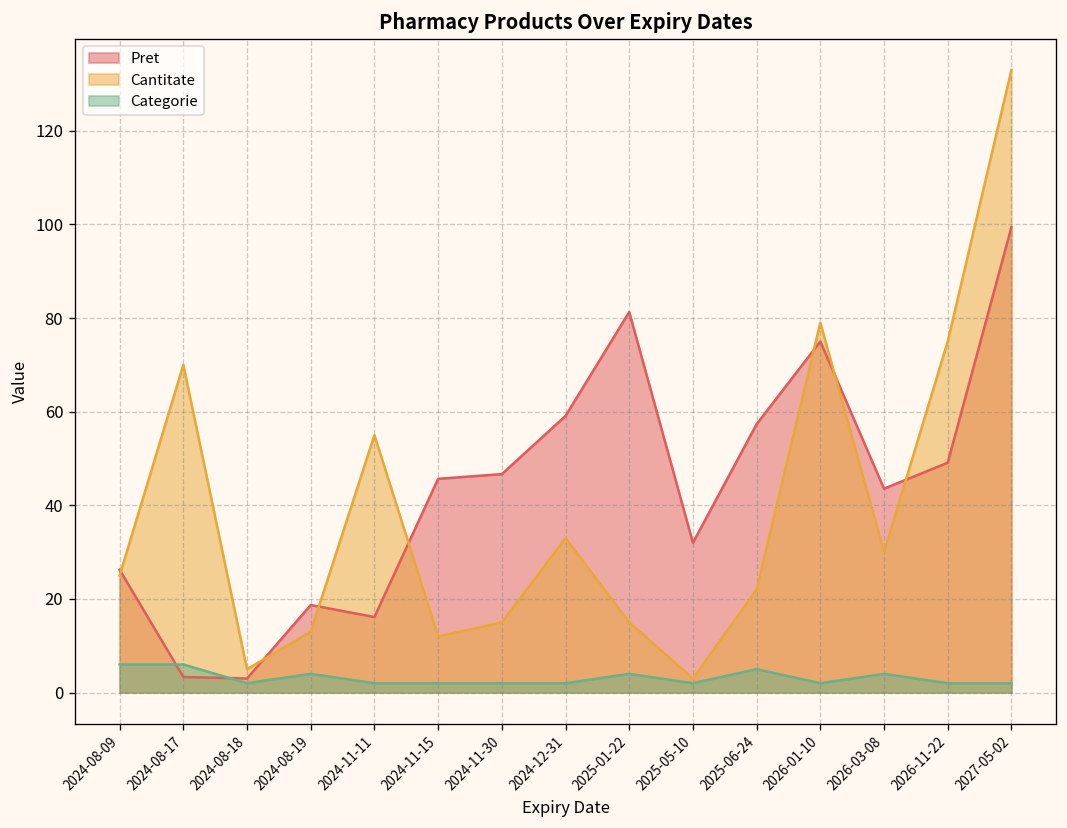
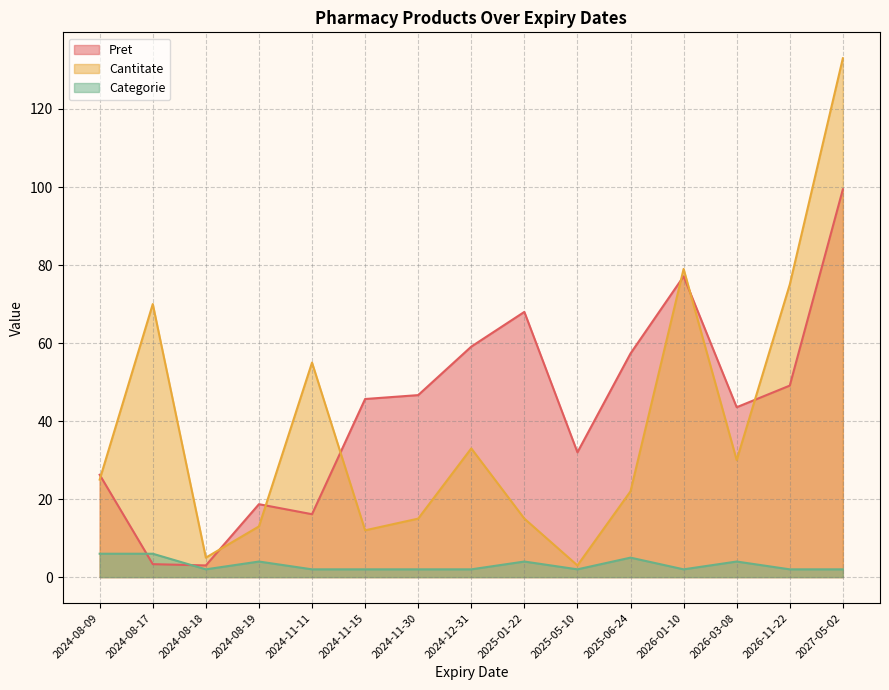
Pret, 2025-01-22: 81 -> 68
Pret, 2026-01-10: 75 -> 77
